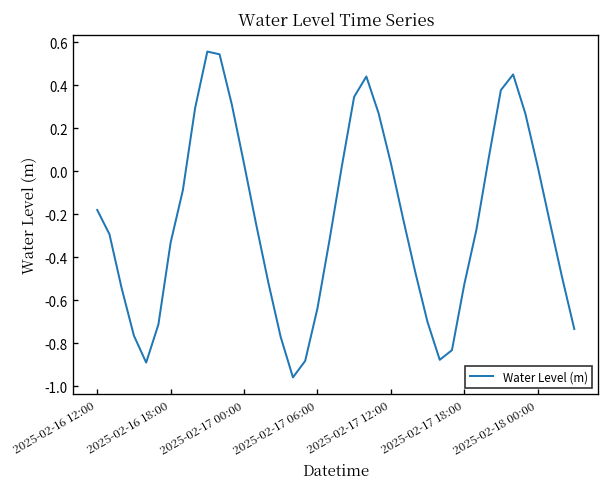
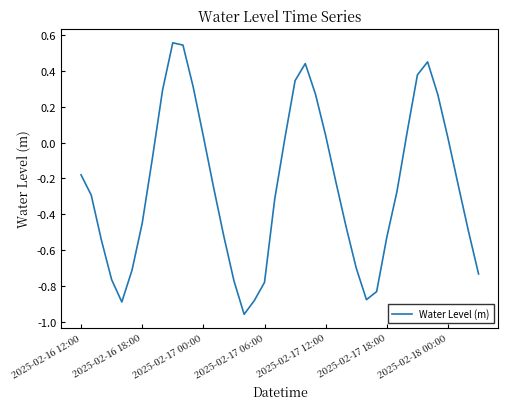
2025-02-16 18:00: -0.33 -> -0.45
2025-02-17 06:00: -0.64 -> -0.78
